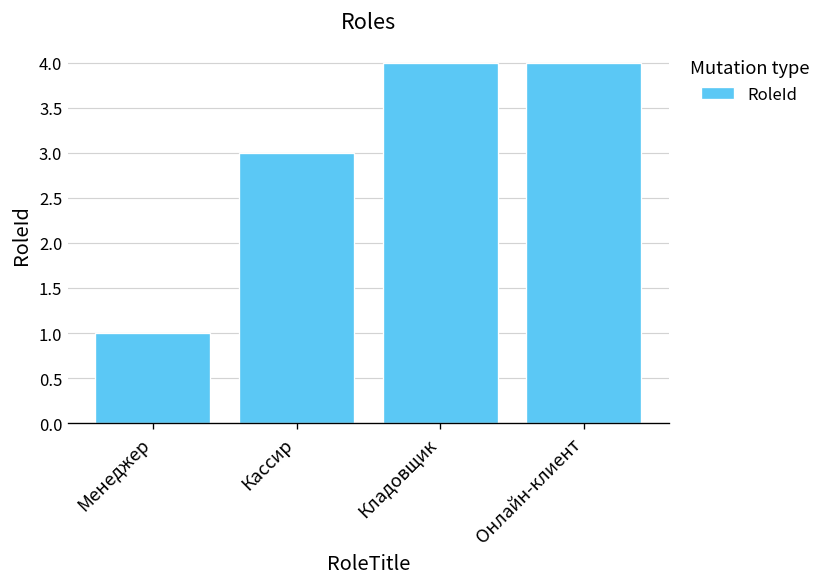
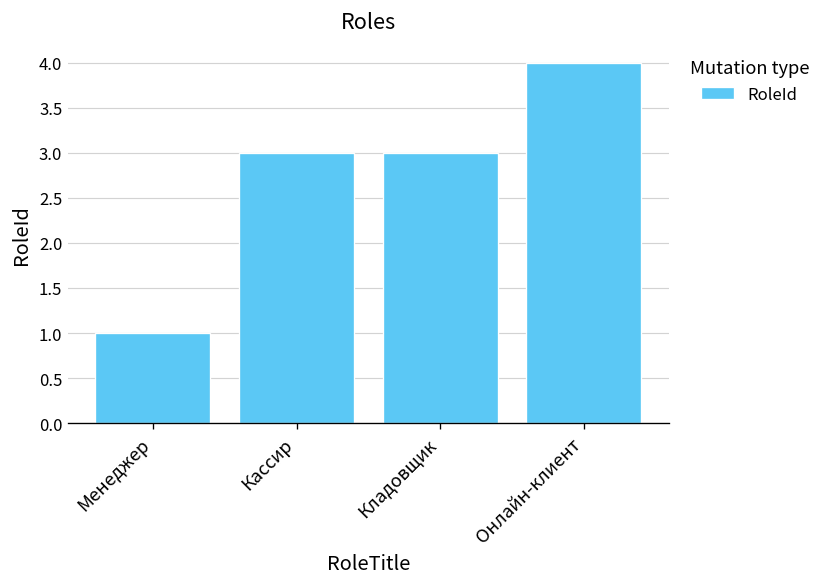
Кладовщик: 4 -> 3
